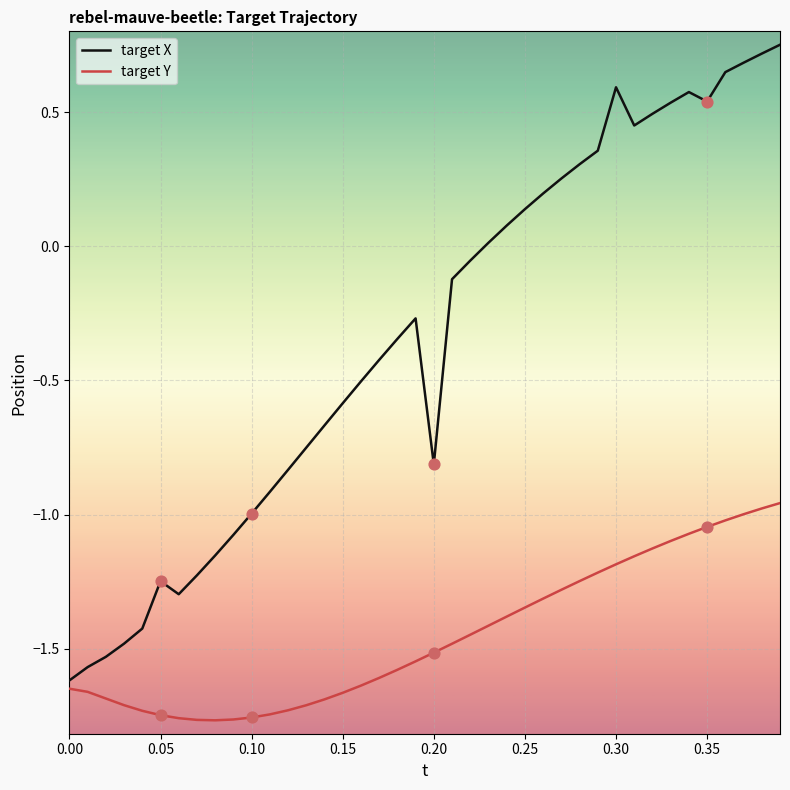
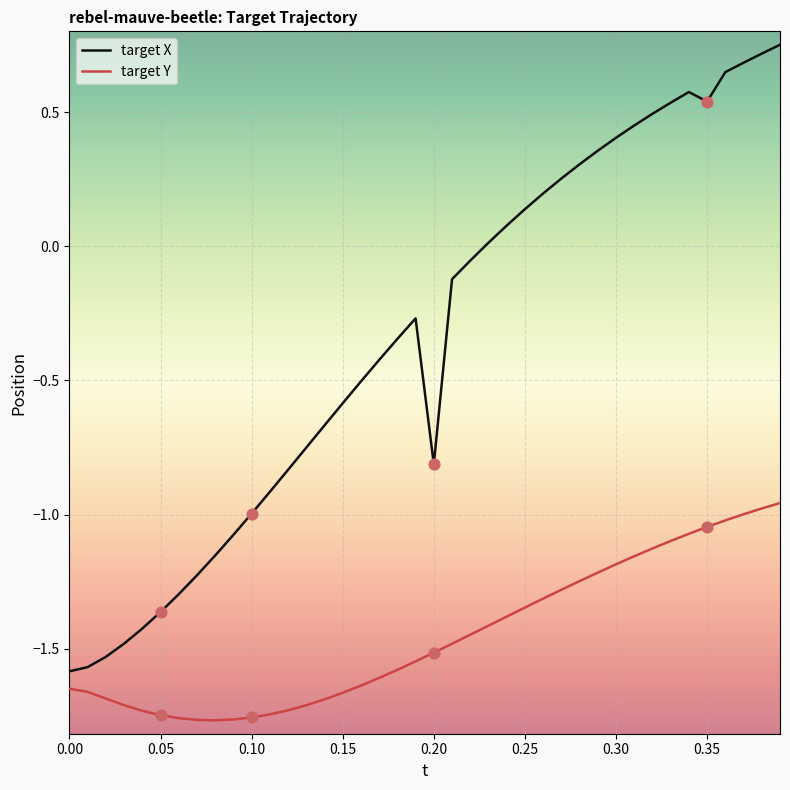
target X, 0.00: -1.62 -> -1.58
target X, 0.05: -1.25 -> -1.36
target X, 0.30: 0.59 -> 0.40
